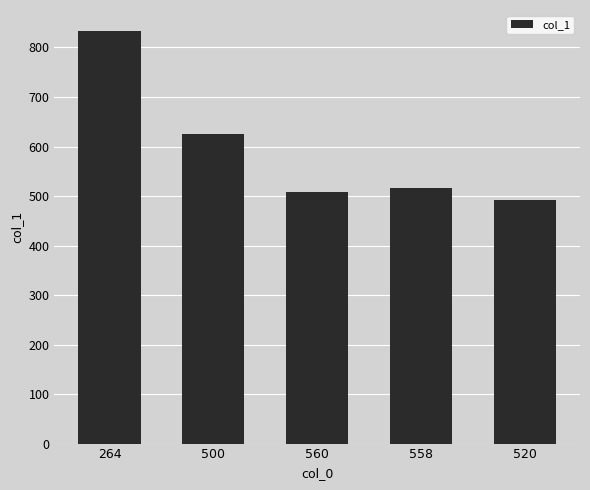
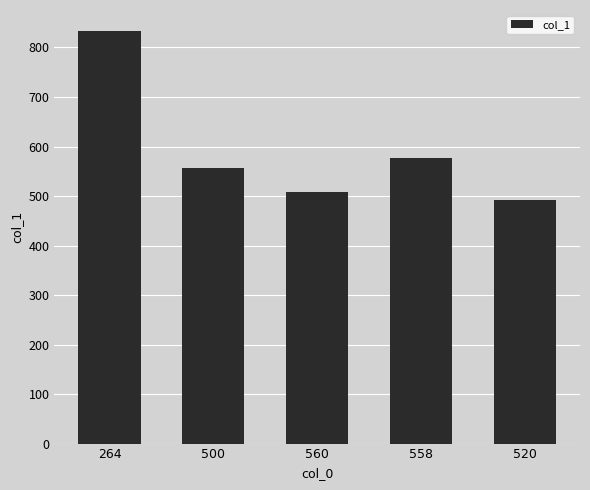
500: 630 -> 560
558: 520 -> 580
